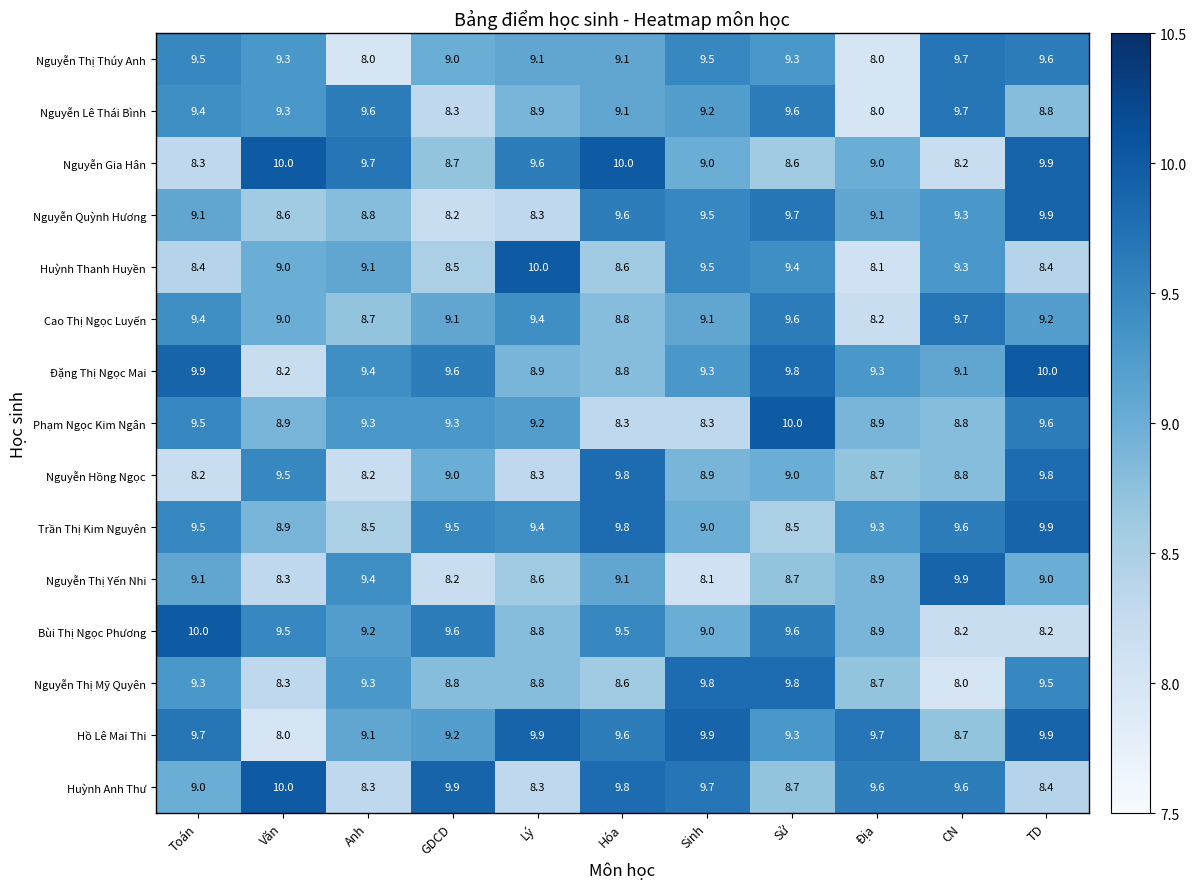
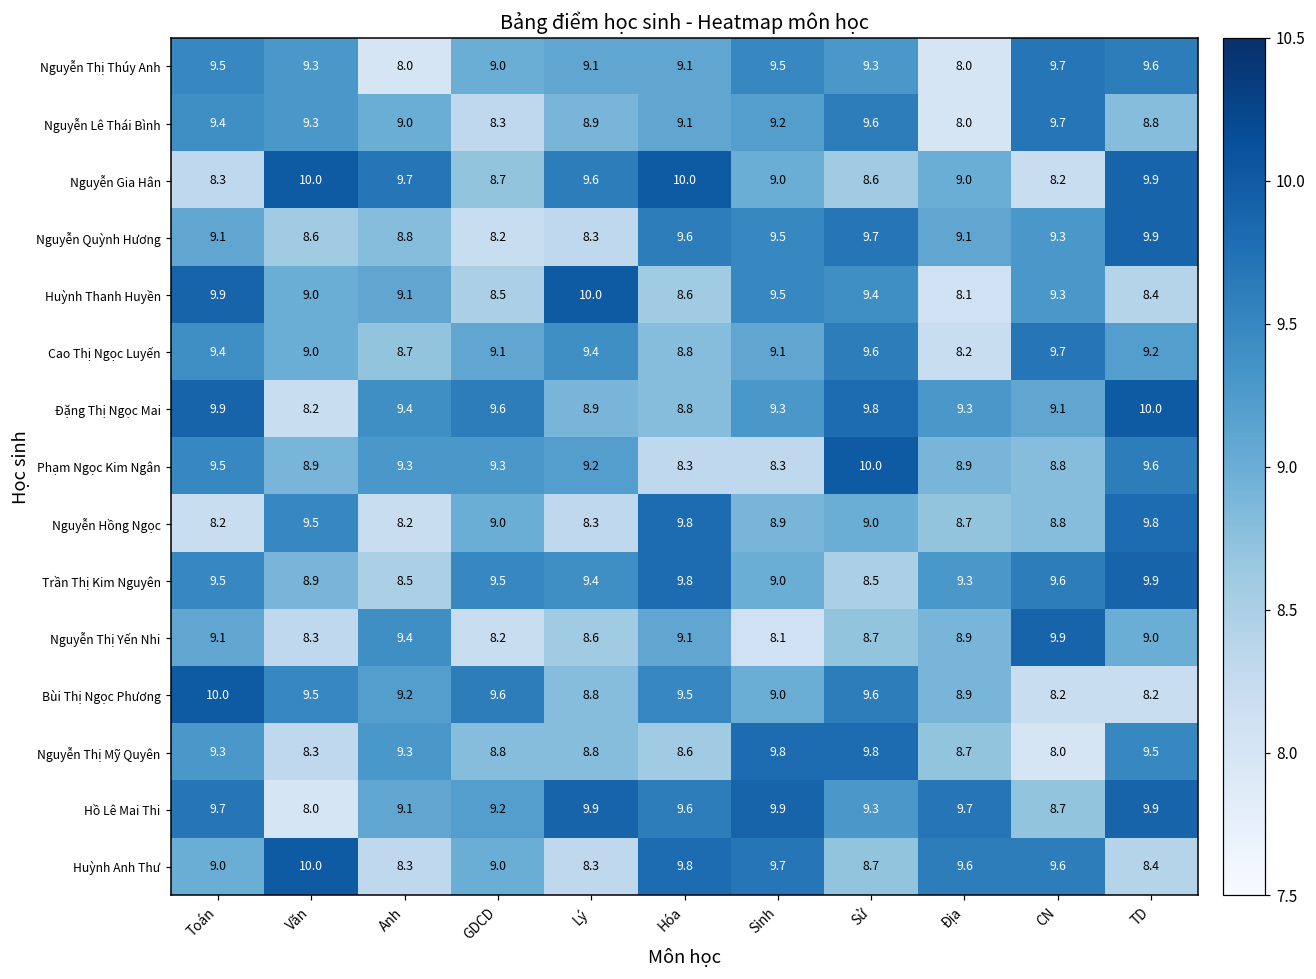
Nguyễn Lê Thái Bình, Anh: 9.6 -> 9.0
Huỳnh Thanh Huyền, Toán: 8.4 -> 9.9
Huỳnh Anh Thư, GDCD: 9.9 -> 9.0
